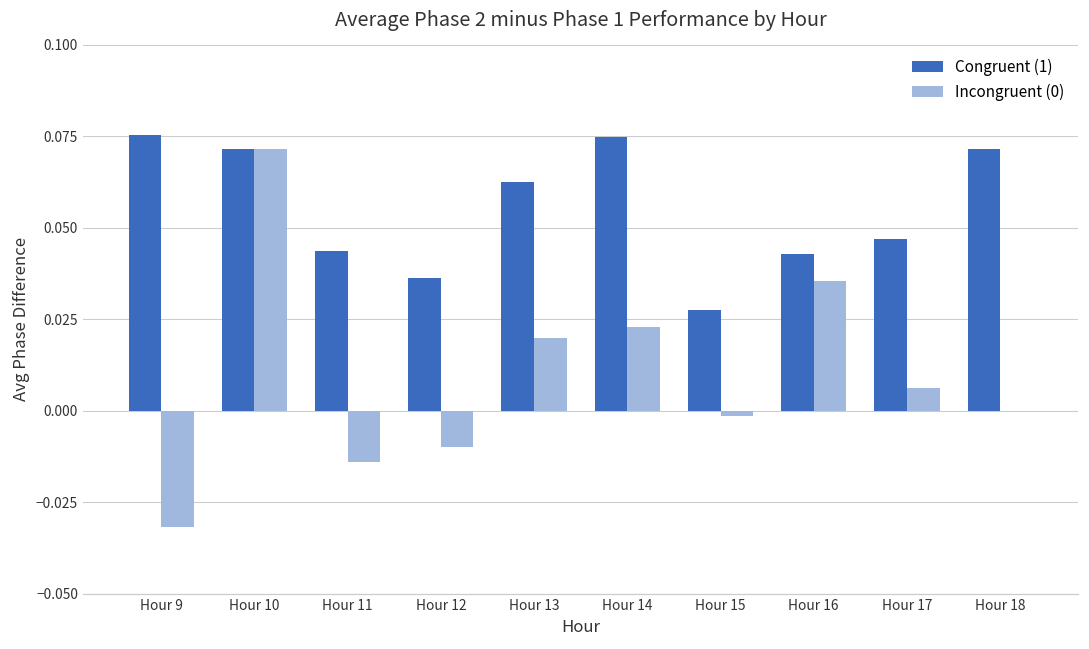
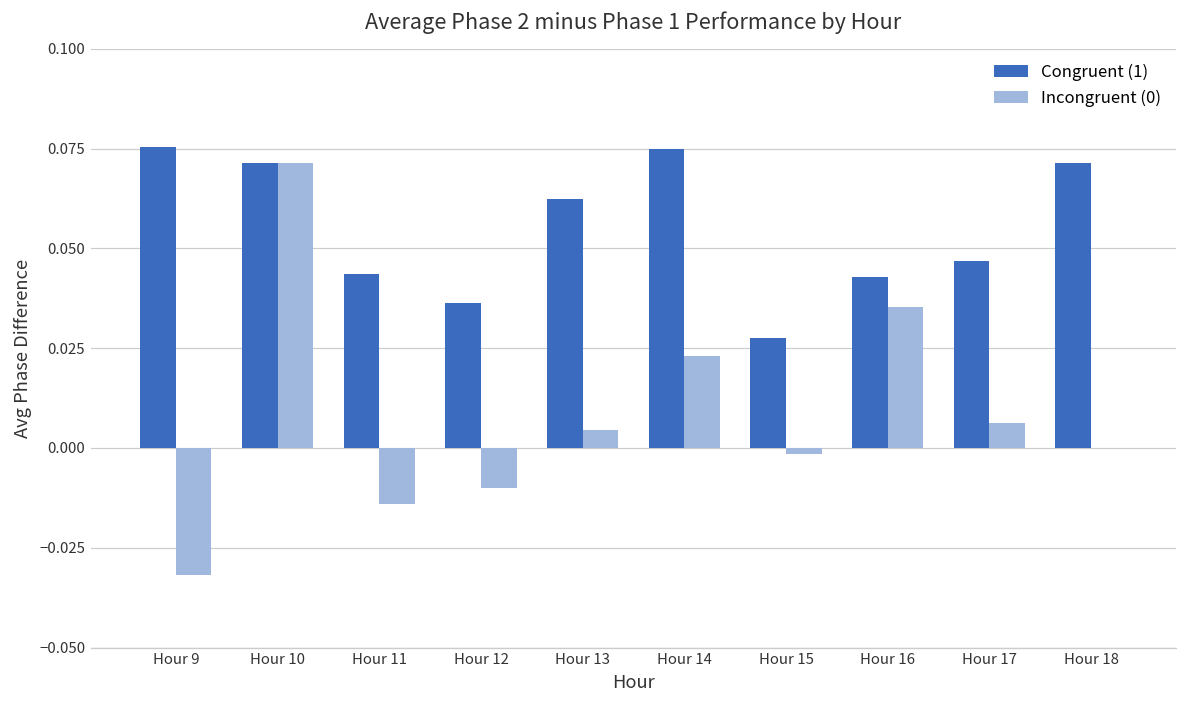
Incongruent (0), Hour 13: 0.020 -> 0.005
